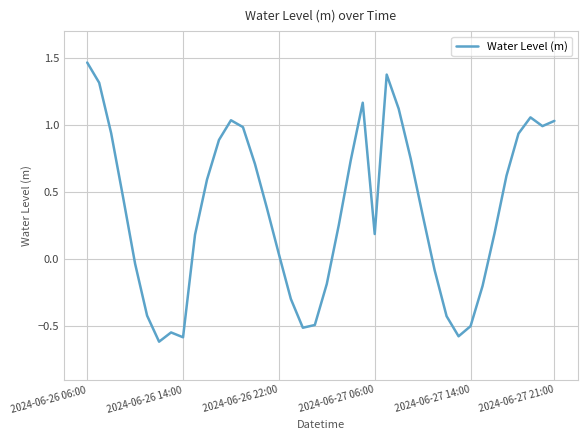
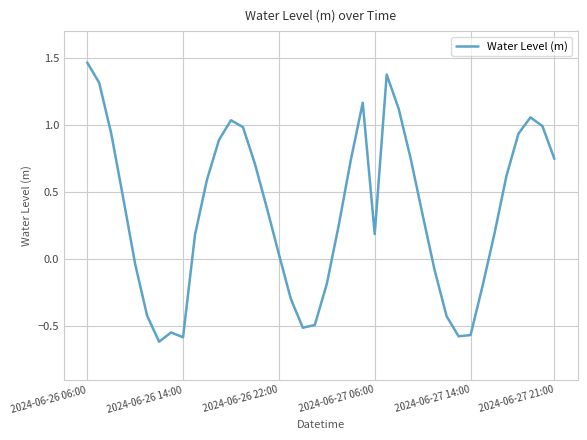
2024-06-27 14:00: -0.50 -> -0.57
2024-06-27 21:00: 1.03 -> 0.75
